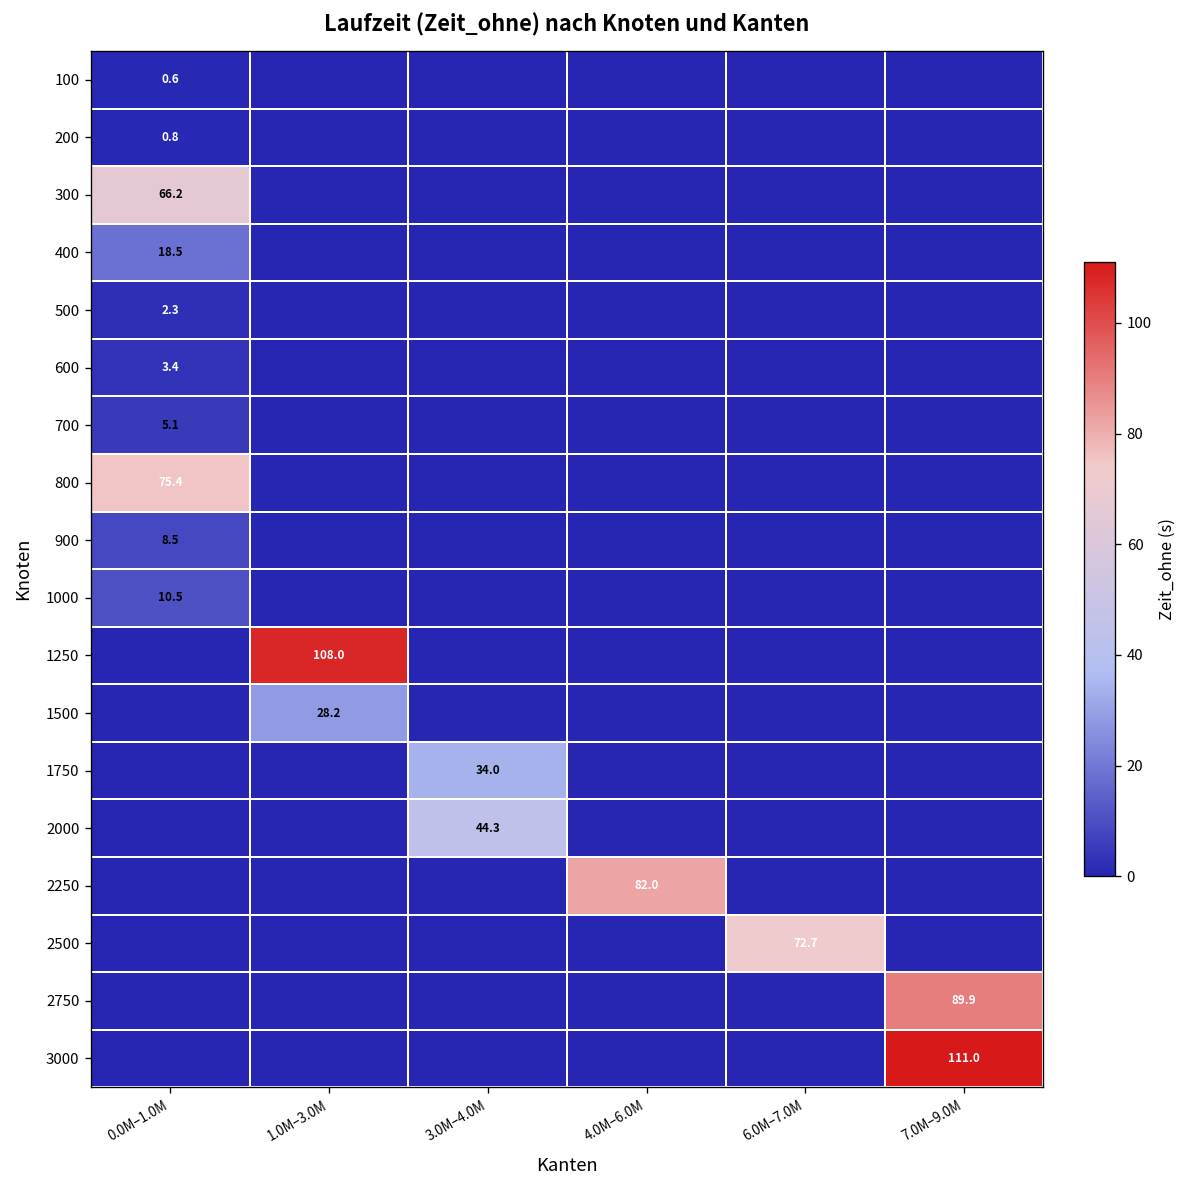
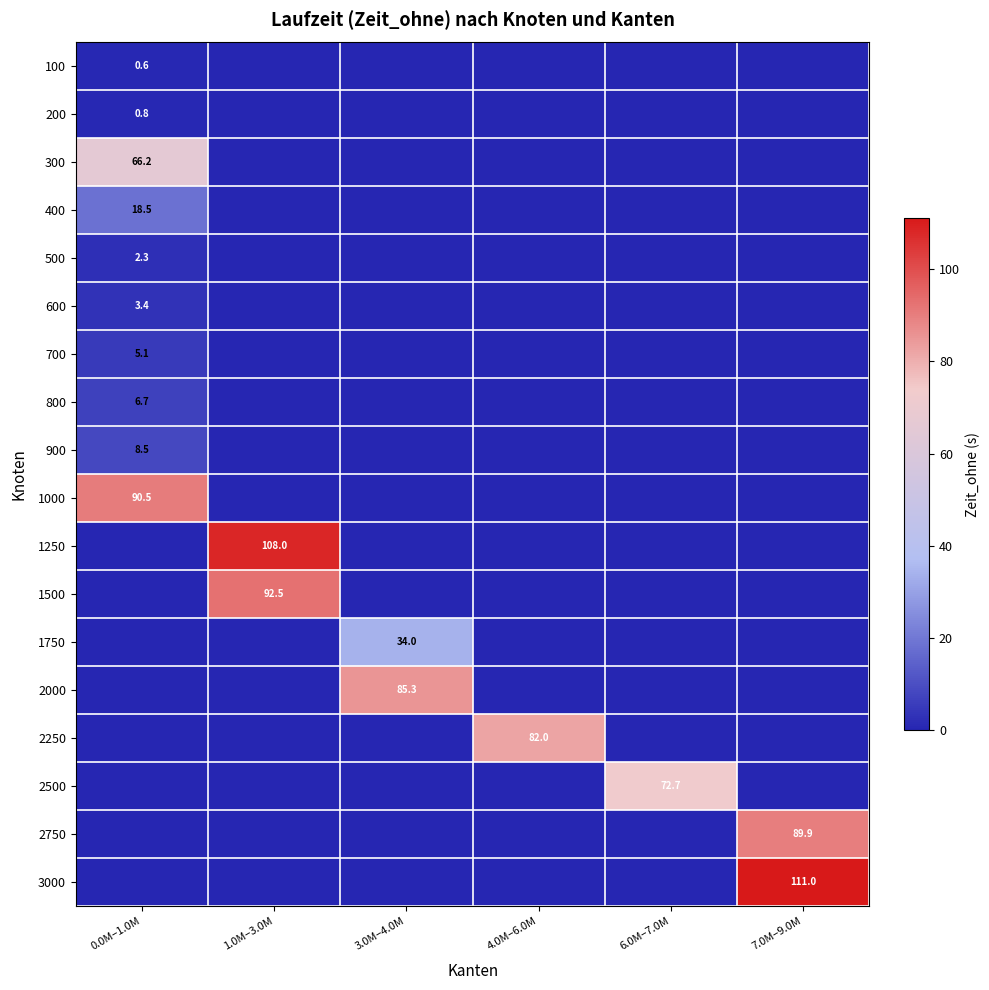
800, 0.0M–1.0M: 75.4 -> 6.7
1000, 0.0M–1.0M: 10.5 -> 90.5
1500, 1.0M–3.0M: 28.2 -> 92.5
2000, 3.0M–4.0M: 44.3 -> 85.3
